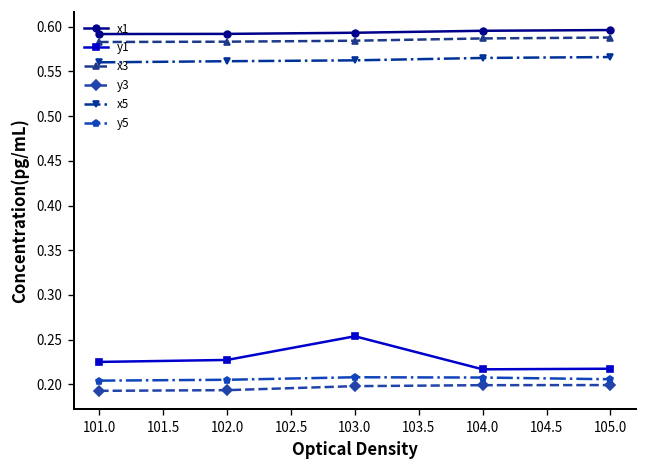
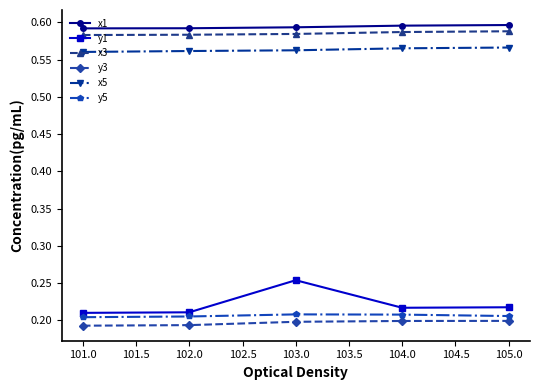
y1, 101.0: 0.23 -> 0.21
y1, 102.0: 0.23 -> 0.21
